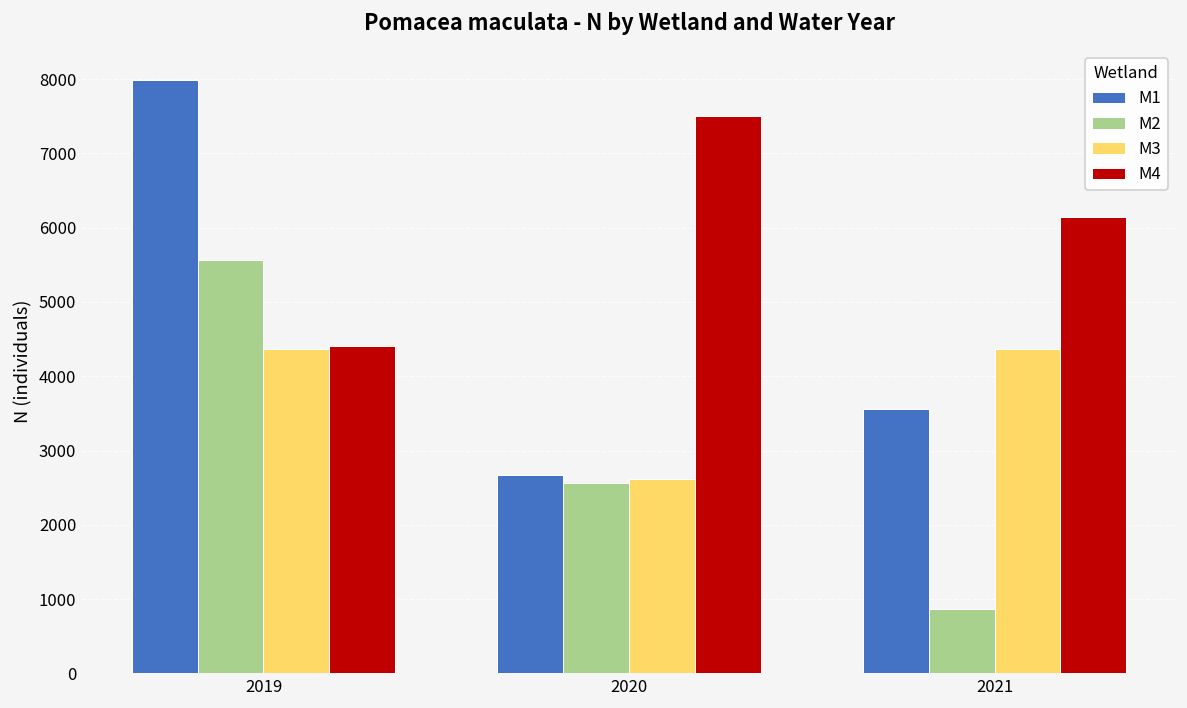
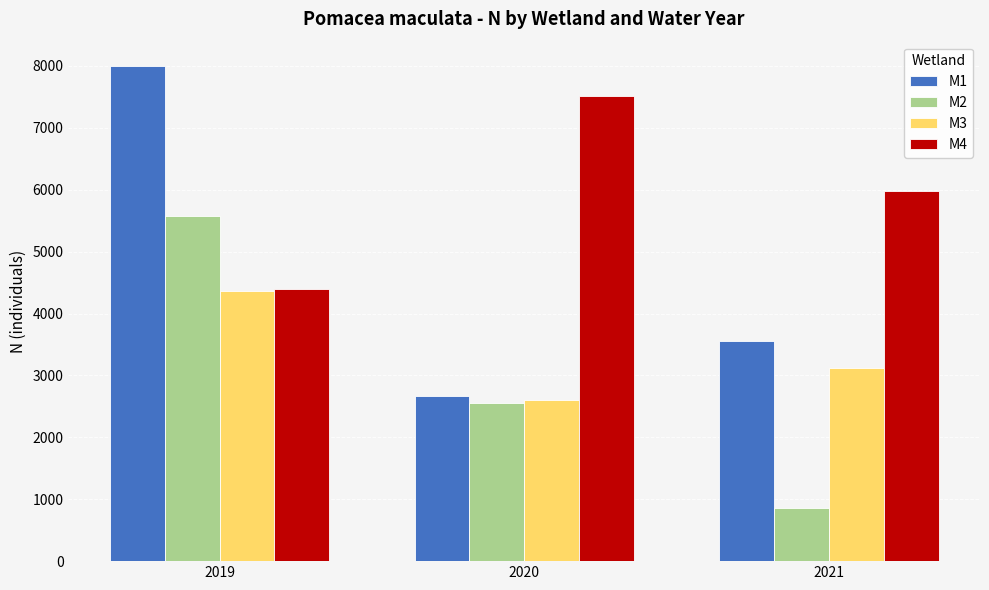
M3, 2021: 4400 -> 3100
M4, 2021: 6200 -> 6000
